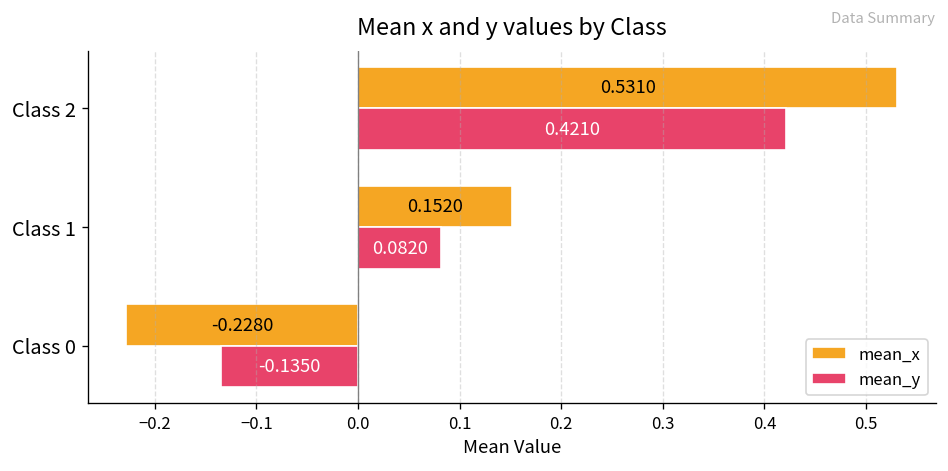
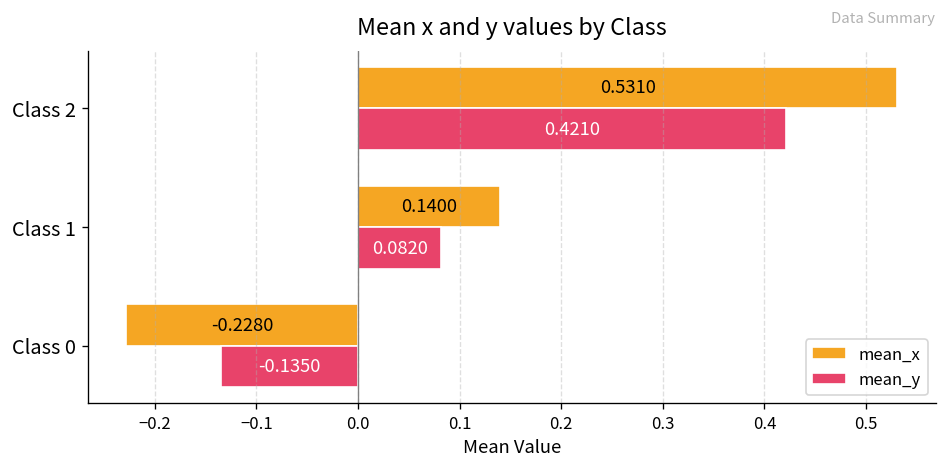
mean_x, Class 1: 0.1520 -> 0.1400
